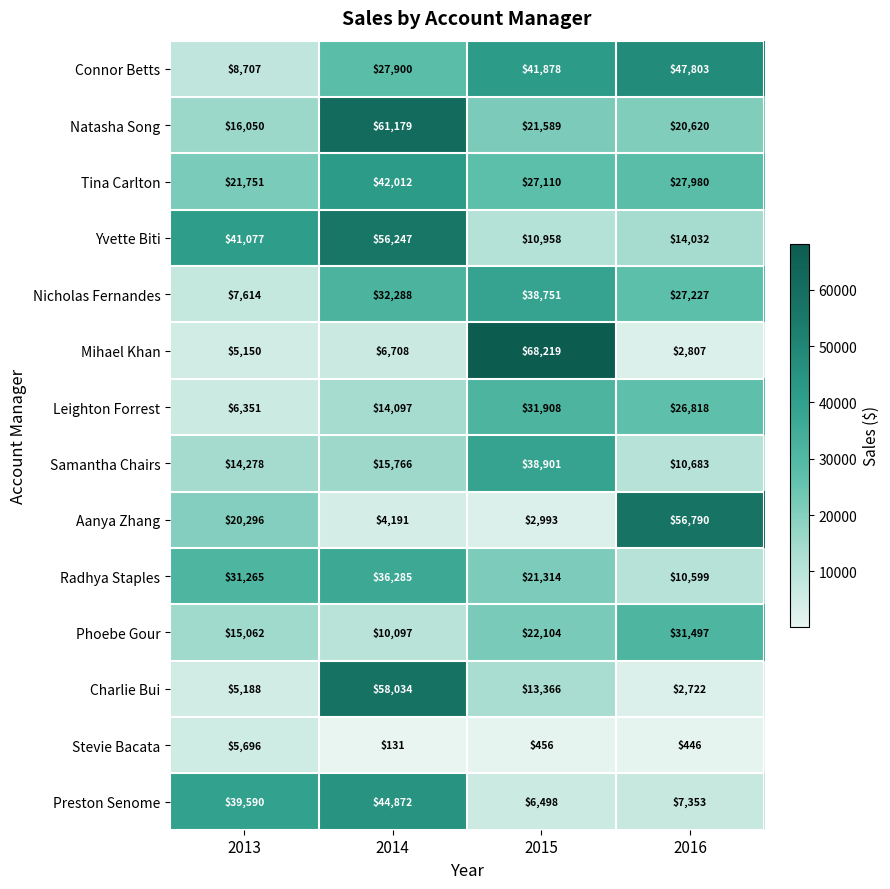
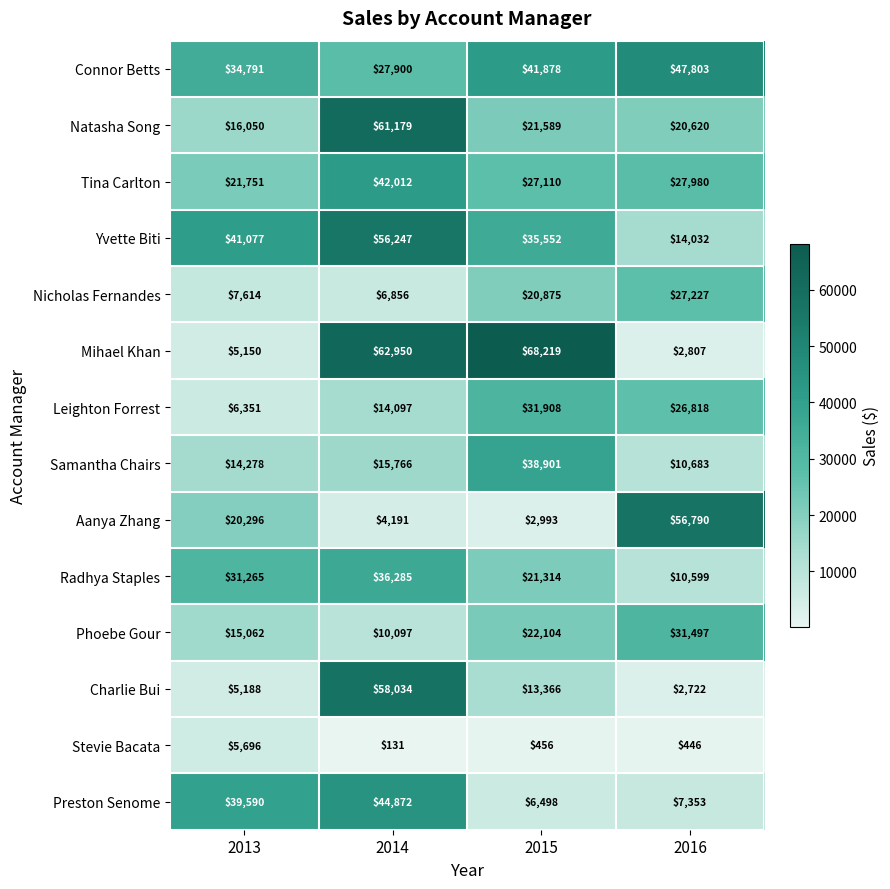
Connor Betts, 2013: $8,707 -> $34,791
Yvette Biti, 2015: $10,958 -> $35,552
Nicholas Fernandes, 2014: $32,288 -> $6,856
Nicholas Fernandes, 2015: $38,751 -> $20,875
Mihael Khan, 2014: $6,708 -> $62,950
